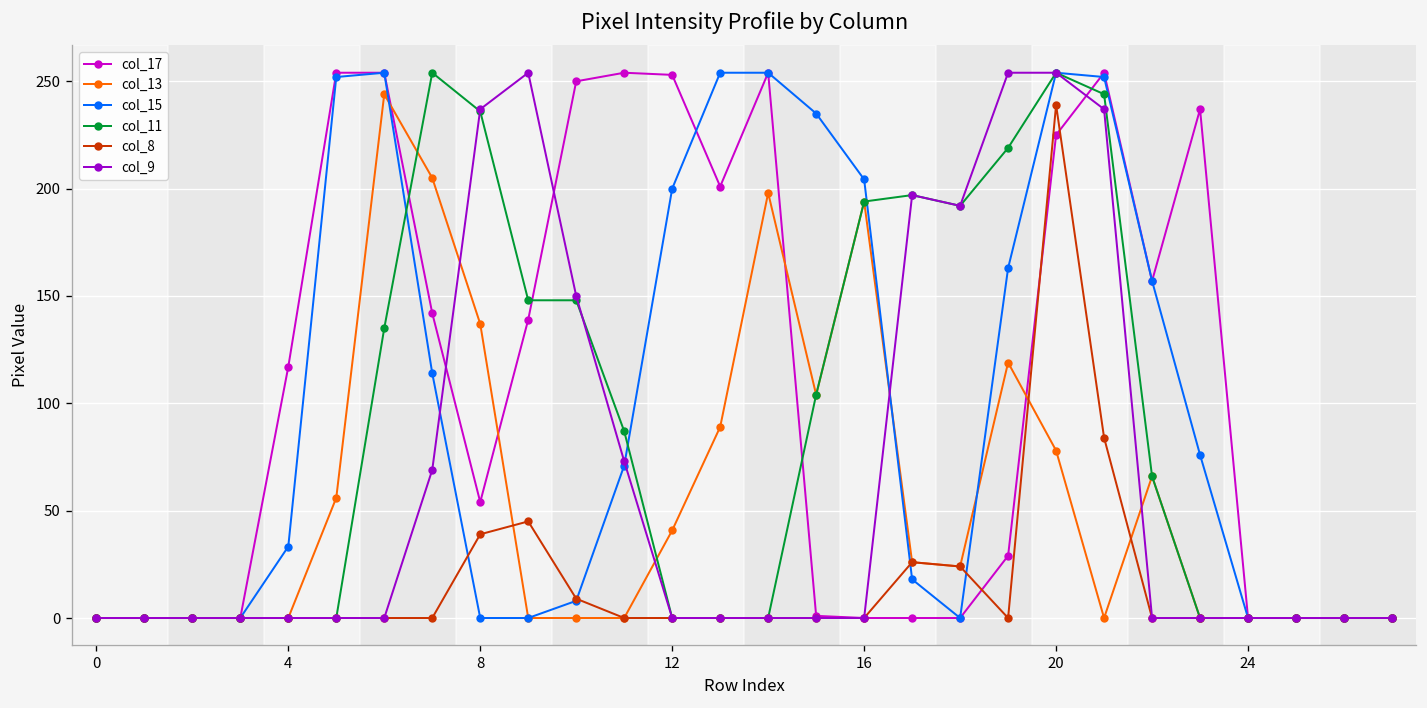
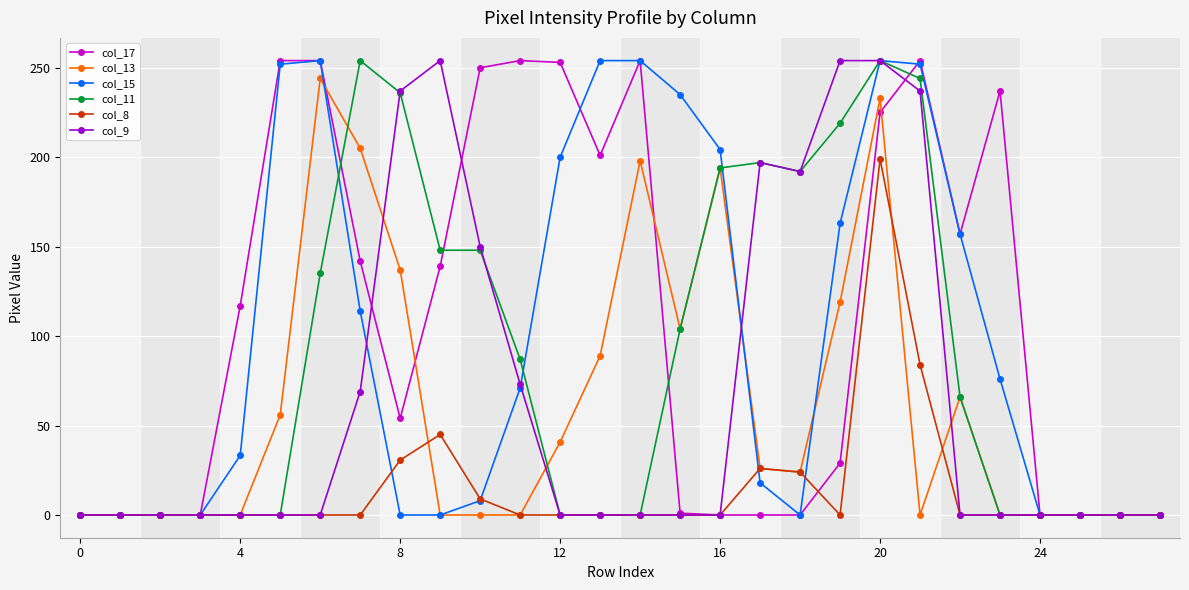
col_8, 8: 39 -> 31
col_13, 20: 78 -> 233
col_8, 20: 239 -> 199
